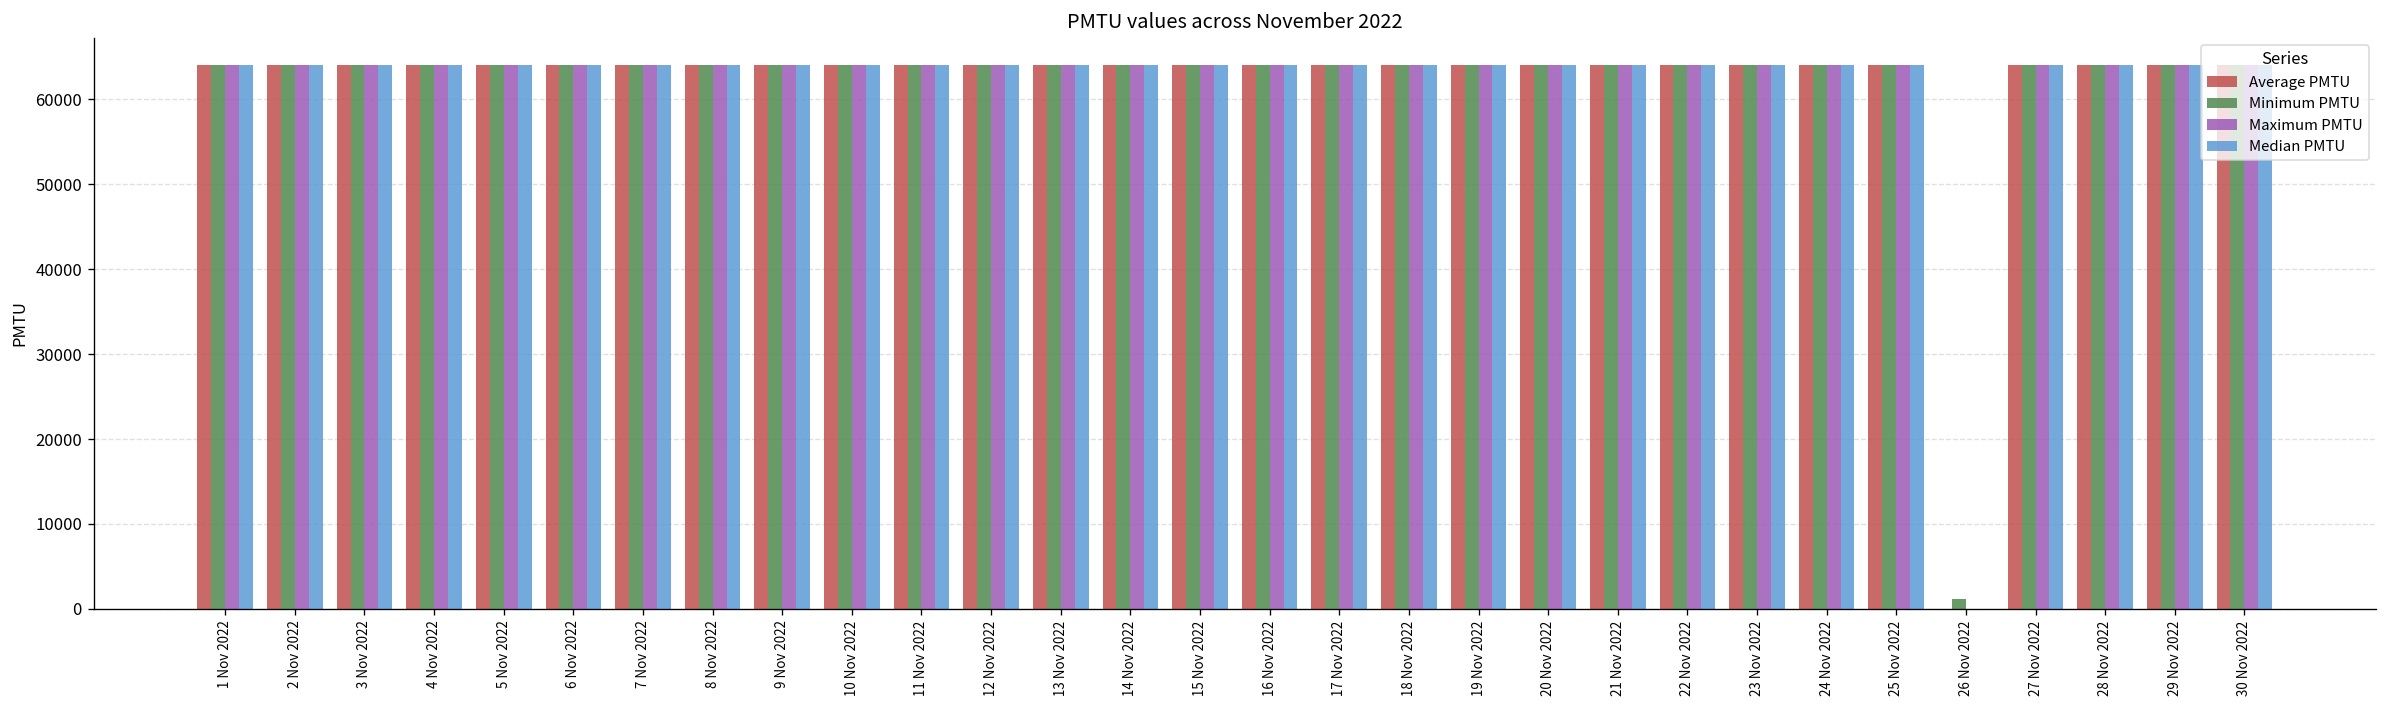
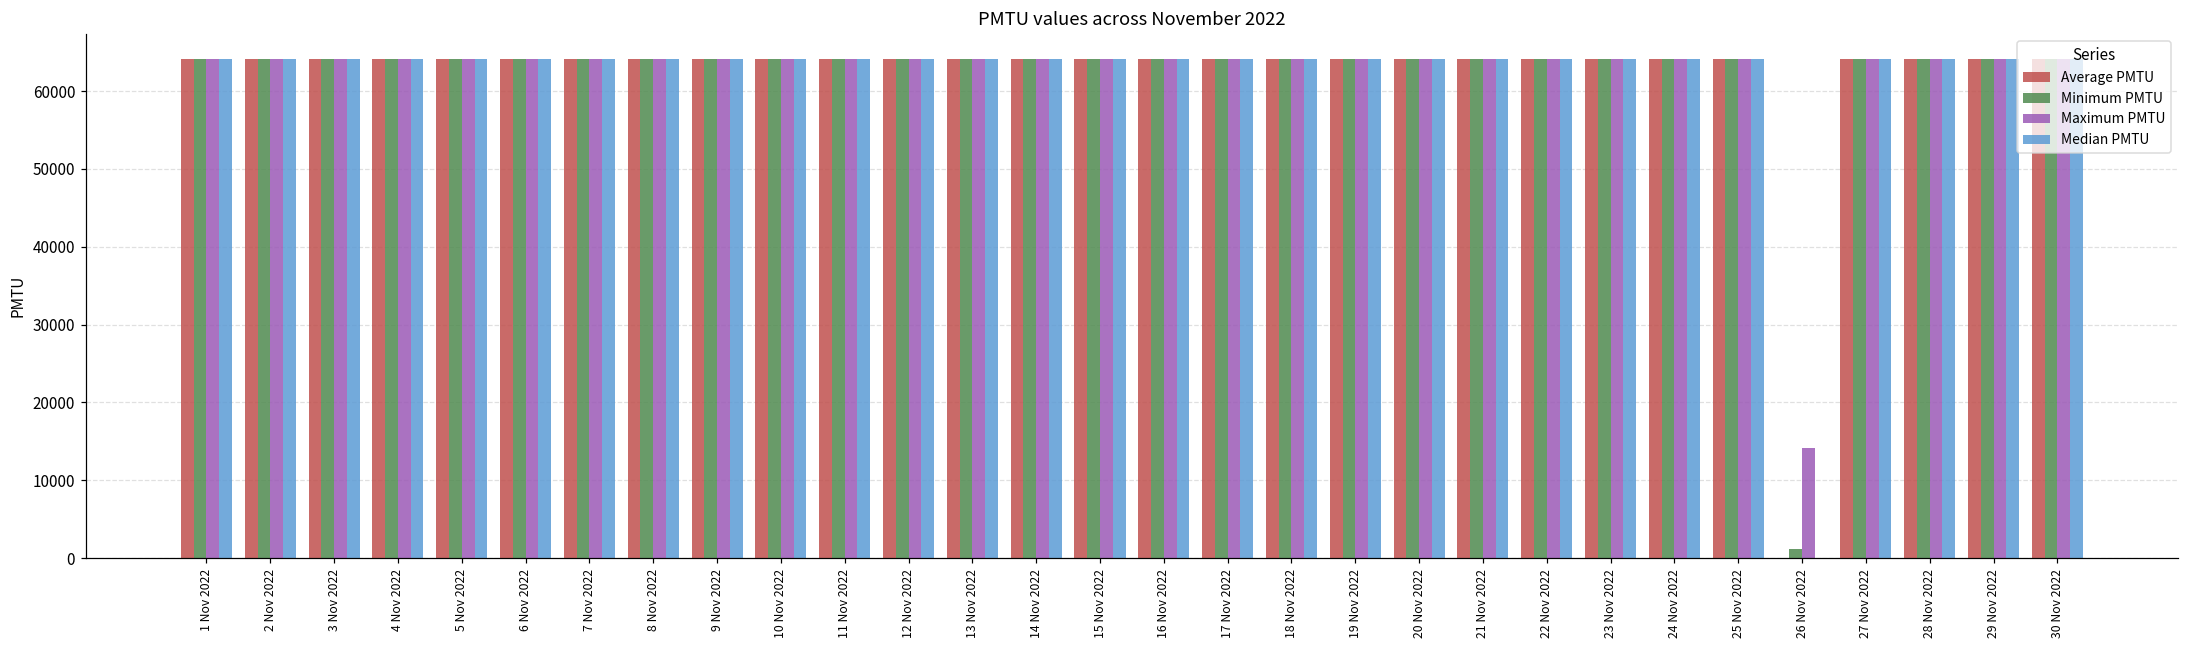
Maximum PMTU, 26 Nov 2022: 0 -> 14000
